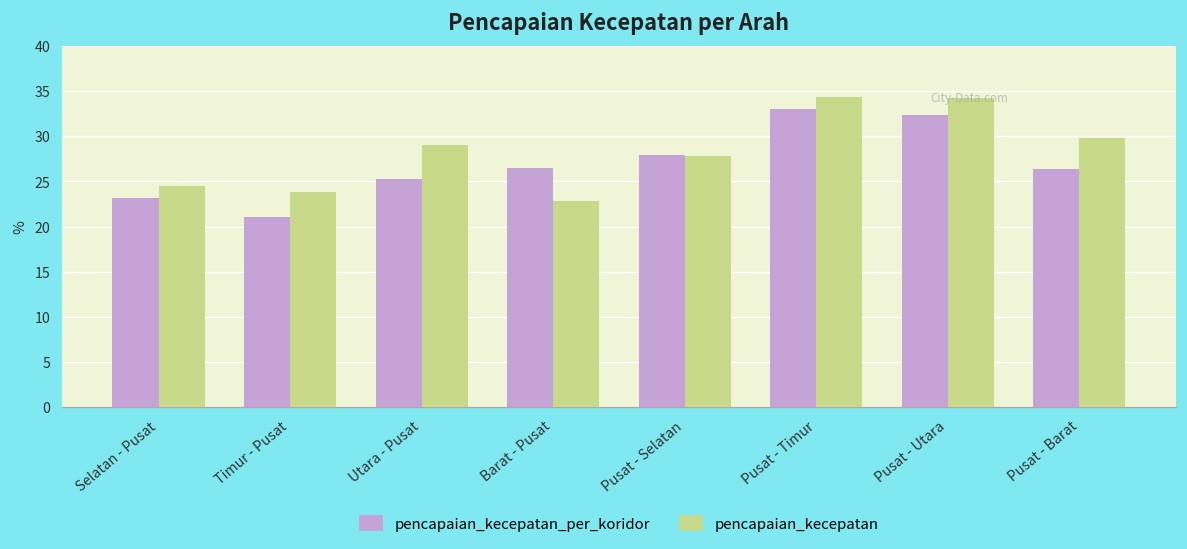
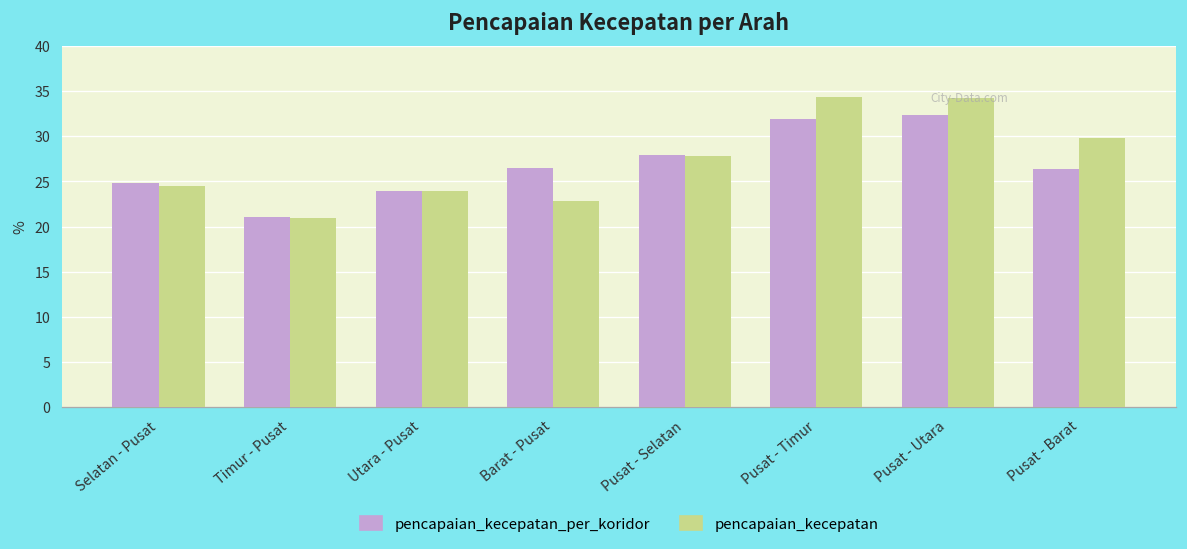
pencapaian_kecepatan_per_koridor, Selatan - Pusat: 23 -> 25
pencapaian_kecepatan, Timur - Pusat: 24 -> 21
pencapaian_kecepatan_per_koridor, Utara - Pusat: 25 -> 24
pencapaian_kecepatan, Utara - Pusat: 29 -> 24
pencapaian_kecepatan_per_koridor, Pusat - Timur: 33 -> 32
